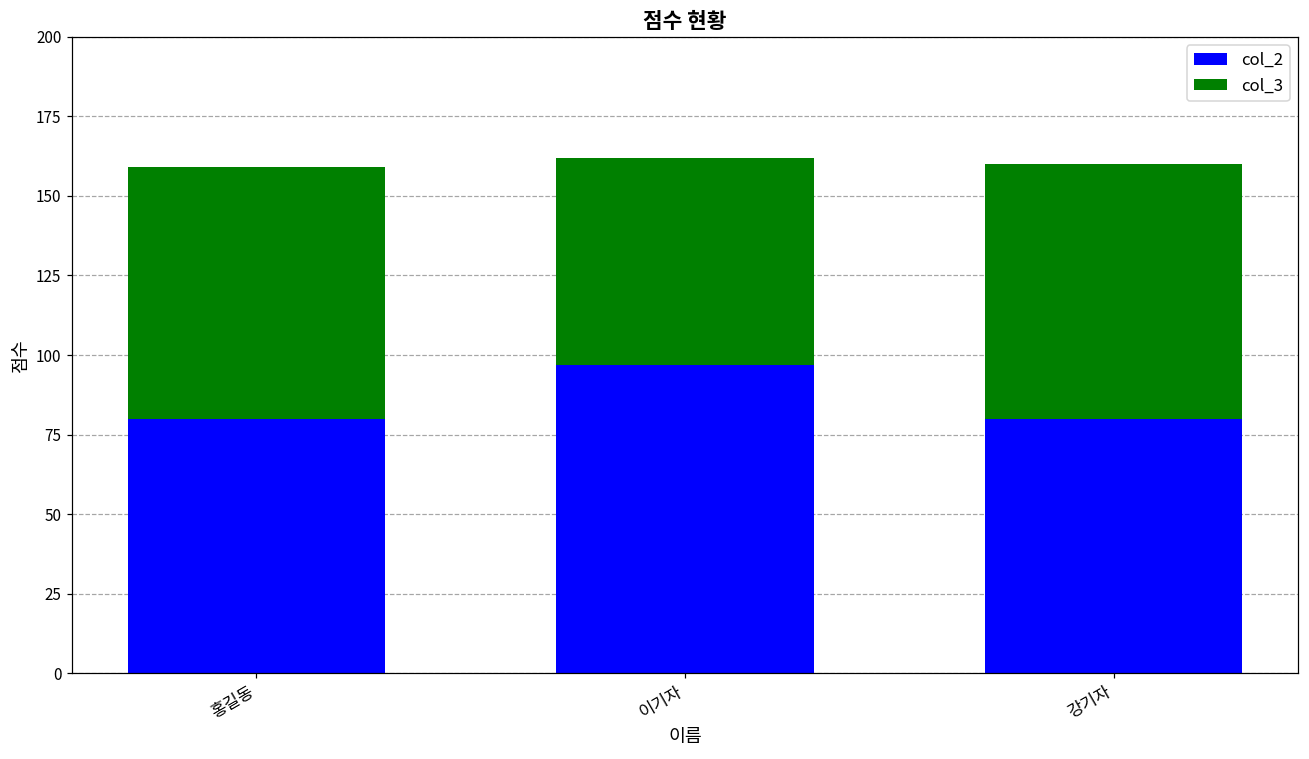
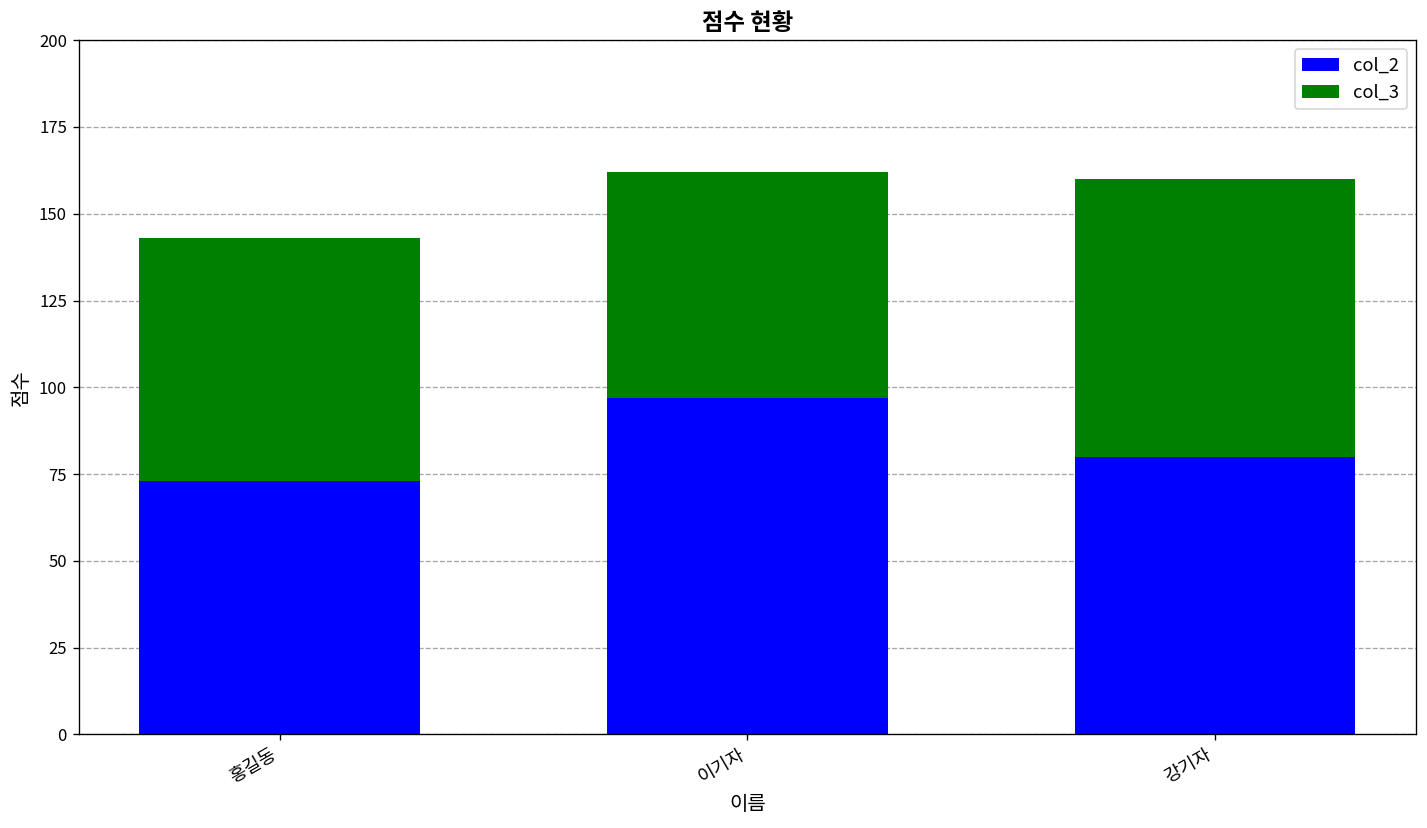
col_2, 홍길동: 80 -> 73
col_3, 홍길동: 79 -> 70
